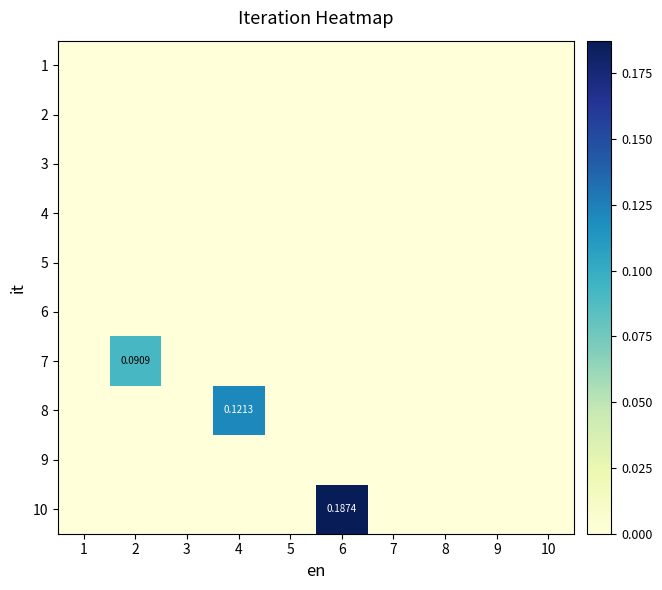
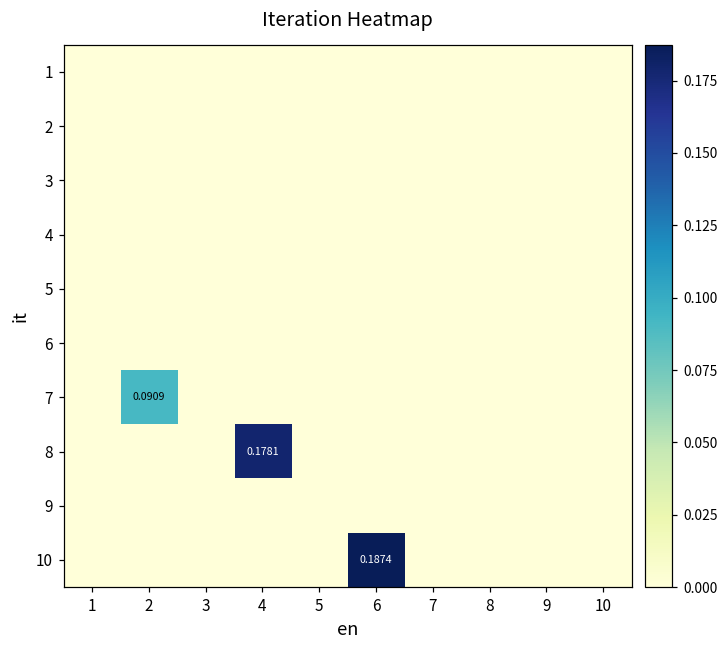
8, 4: 0.1213 -> 0.1781
